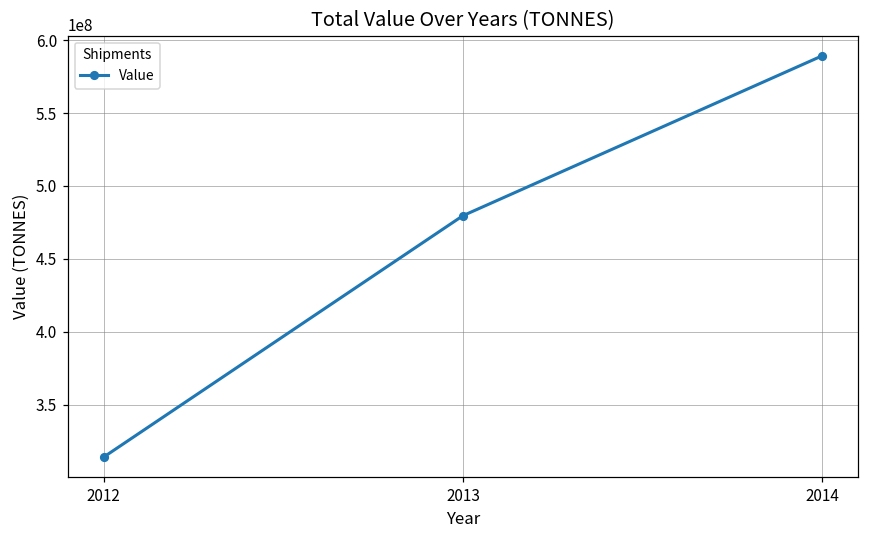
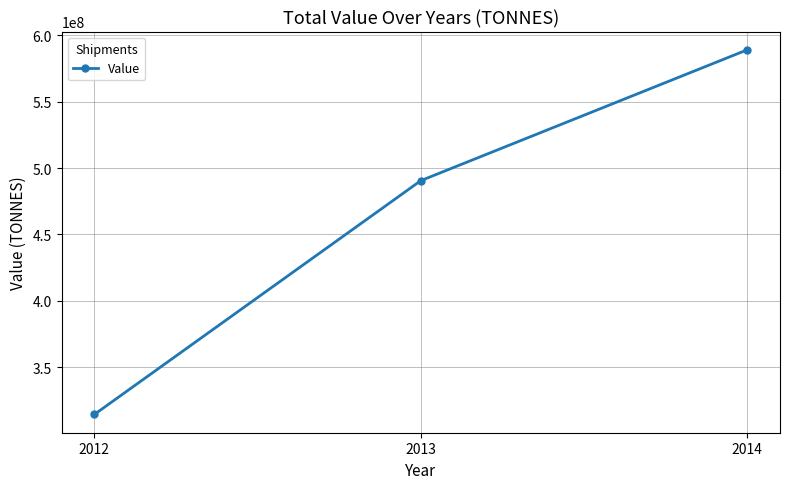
2013: 480000000 -> 491000000
